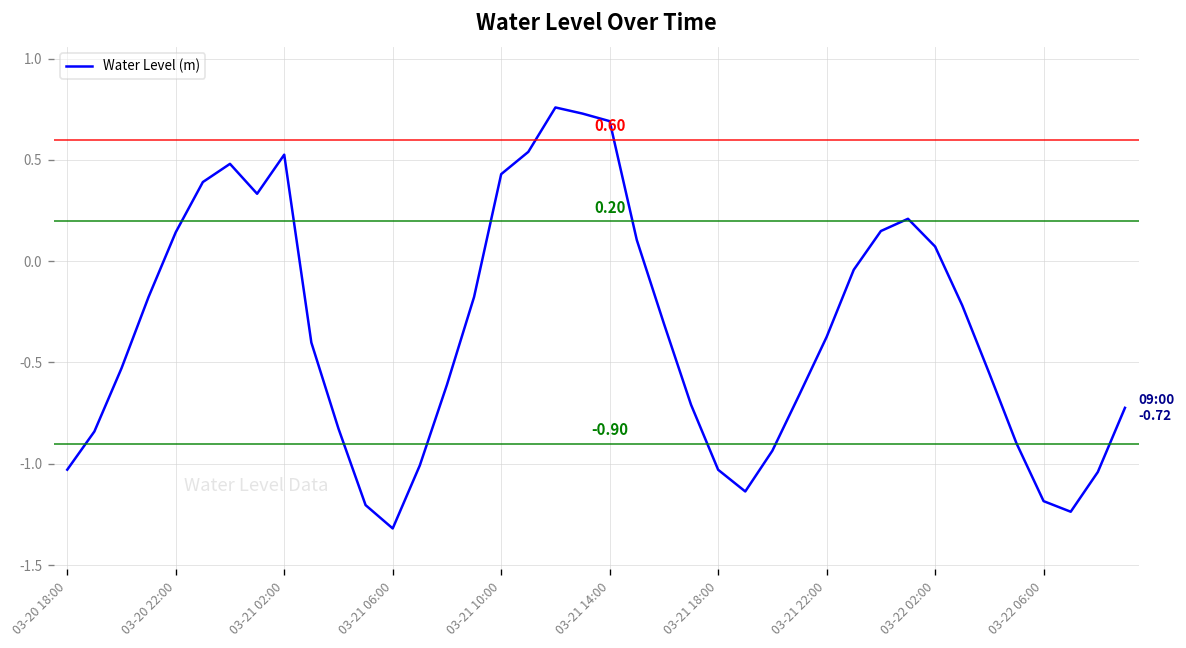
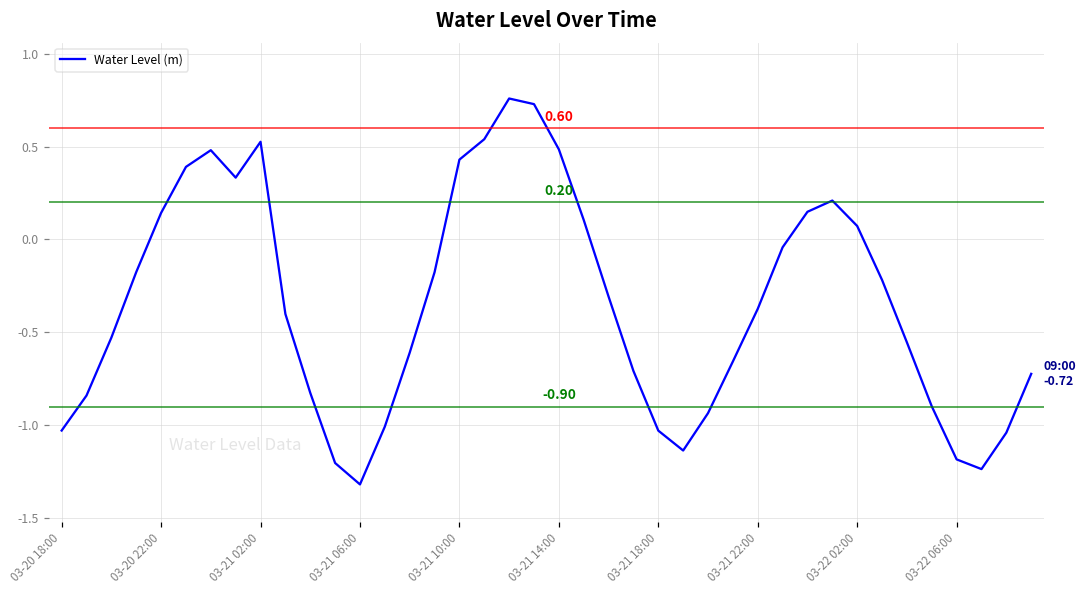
03-21 14:00: 0.69 -> 0.48
